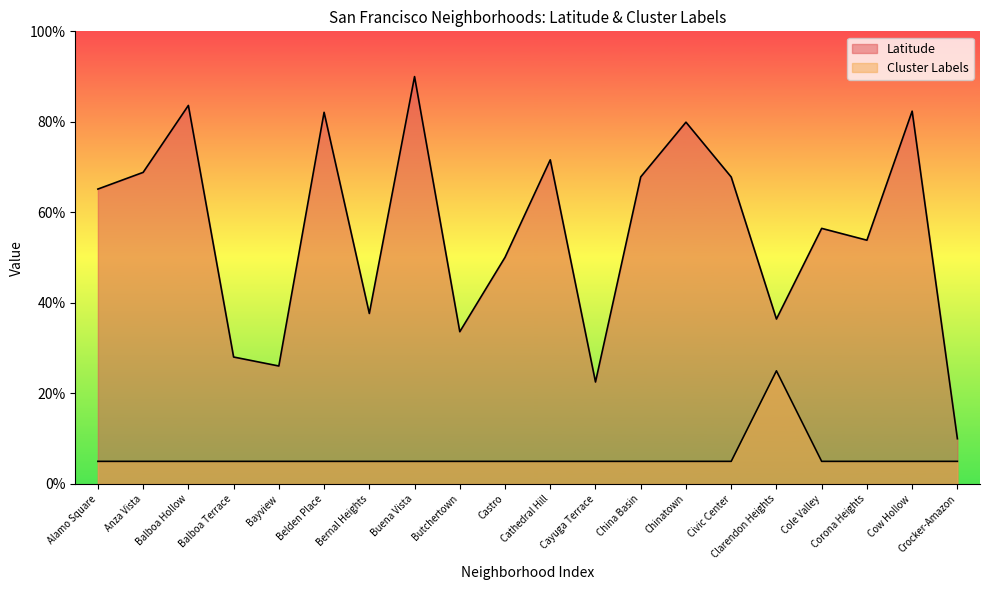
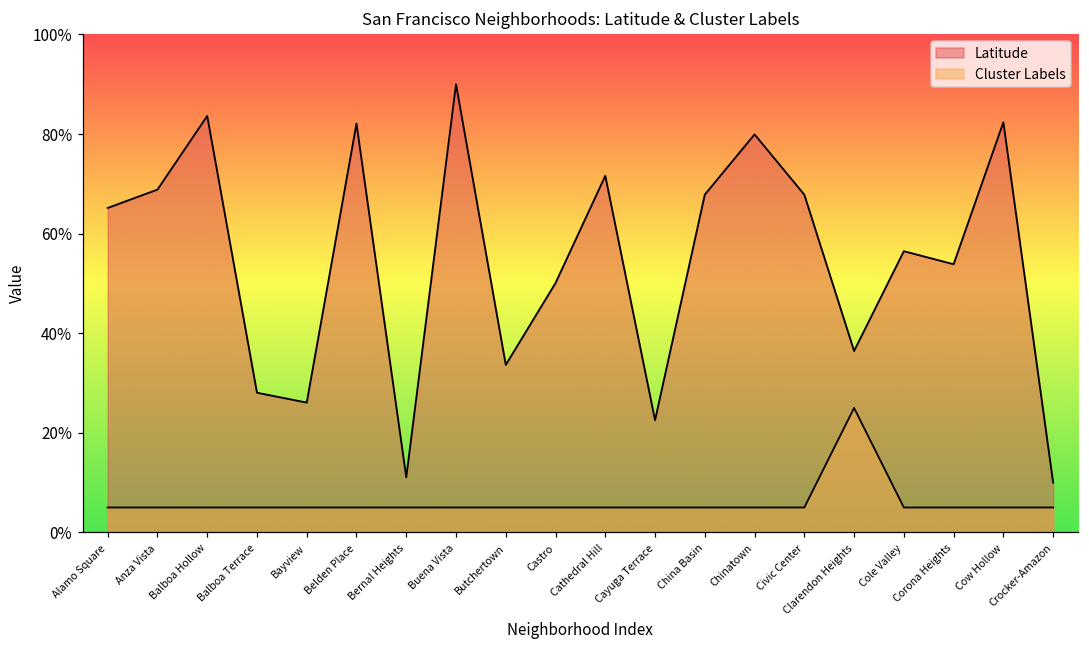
Latitude, Bernal Heights: 38% -> 11%
